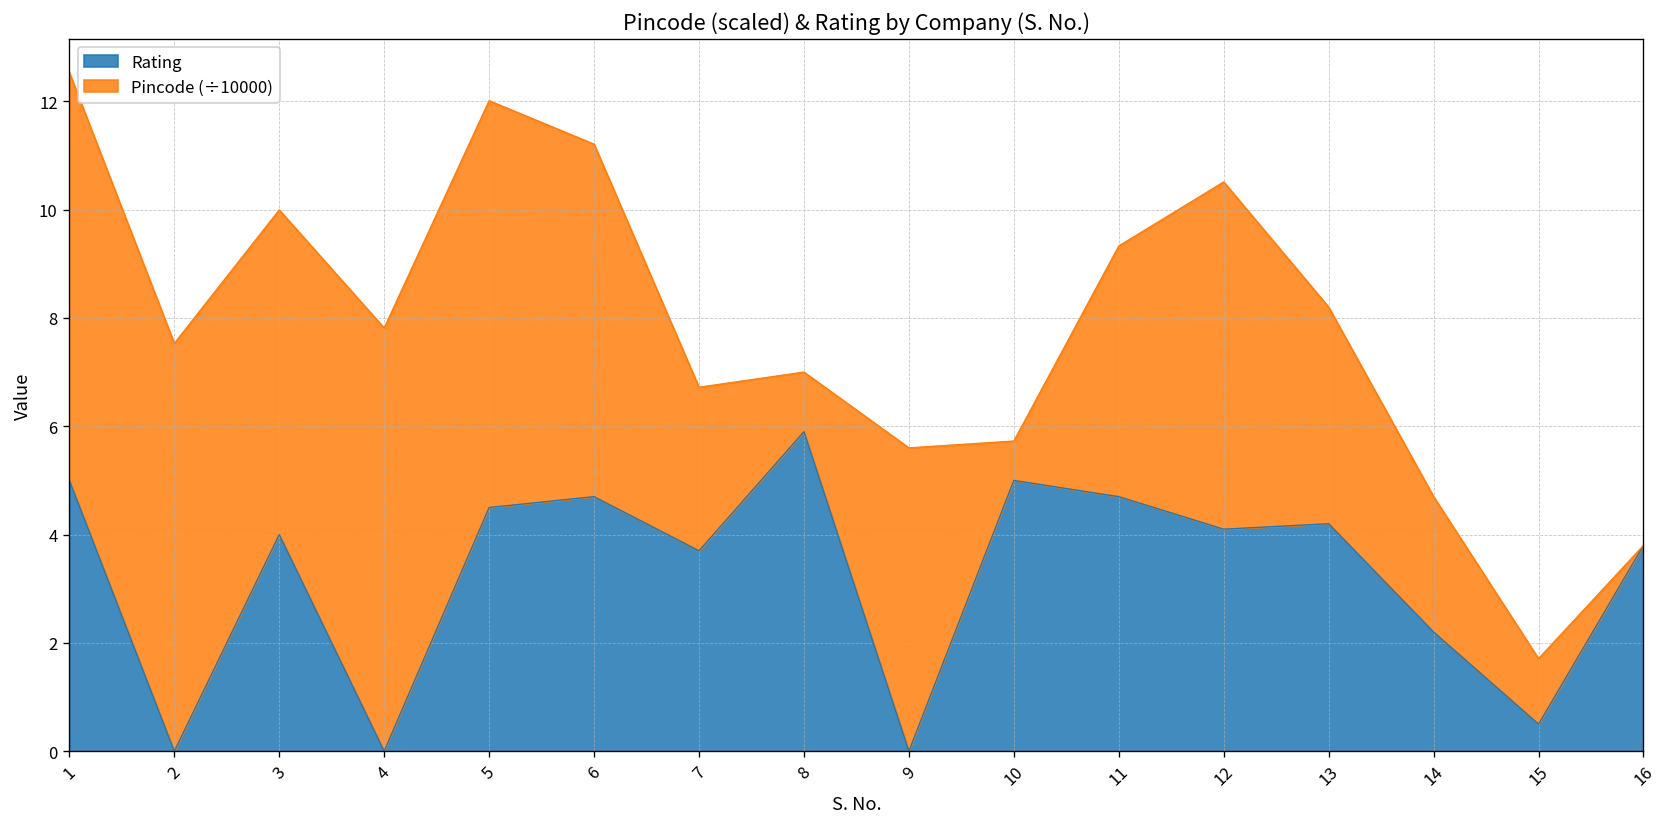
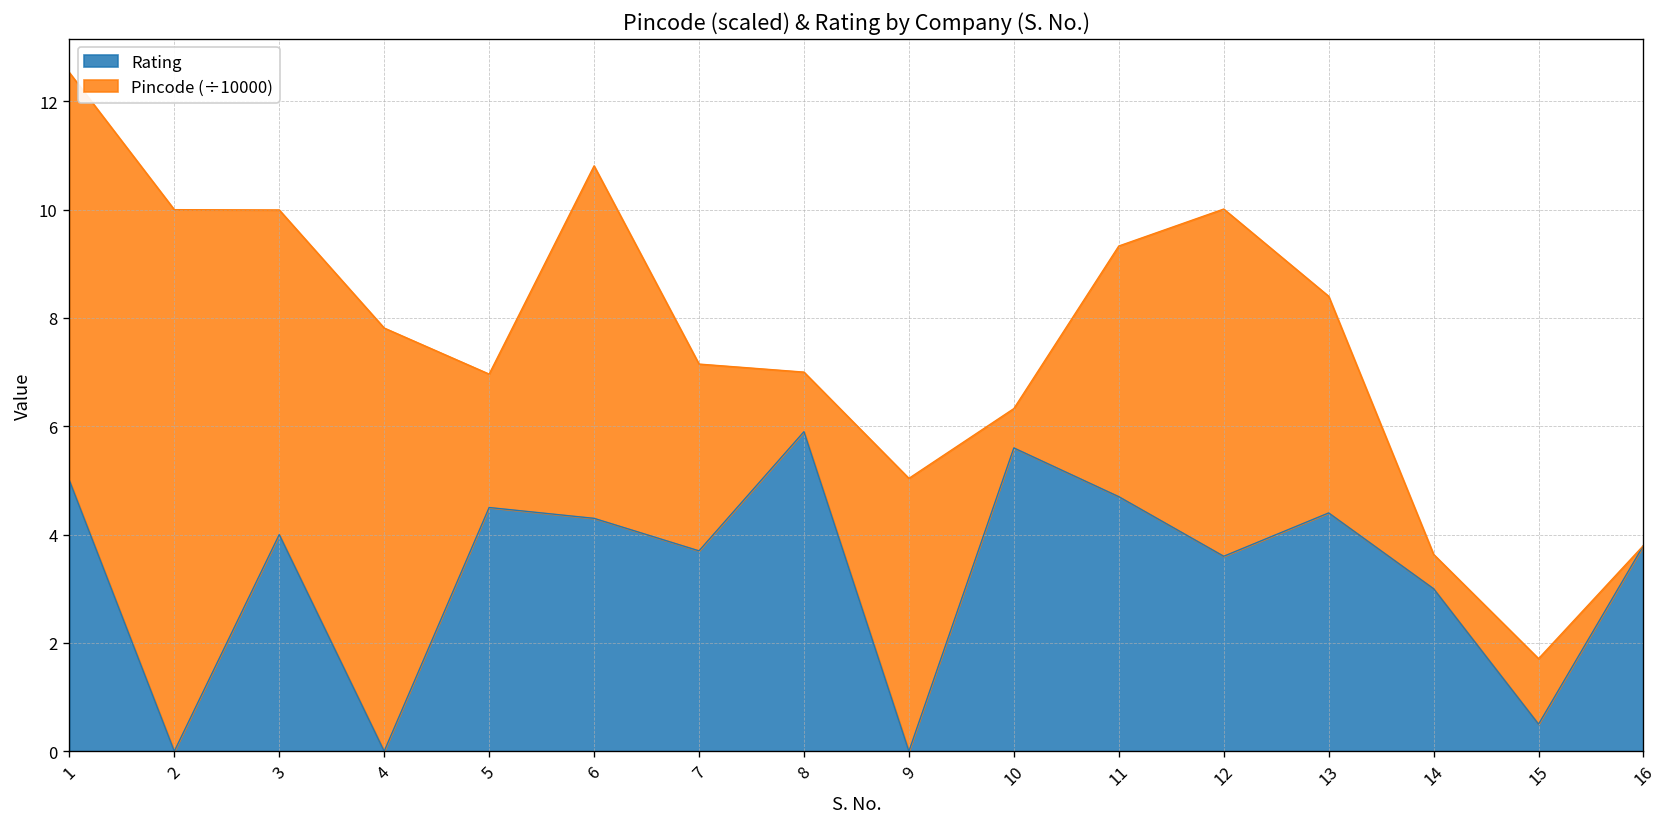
Pincode (÷10000), 2: 7.5 -> 10.0
Pincode (÷10000), 5: 7.5 -> 2.5
Rating, 6: 4.7 -> 4.3
Pincode (÷10000), 7: 3.0 -> 3.4
Pincode (÷10000), 9: 5.6 -> 5.0
Rating, 10: 5.0 -> 5.6
Rating, 12: 4.1 -> 3.6
Rating, 13: 4.2 -> 4.4
Rating, 14: 2.2 -> 3.0
Pincode (÷10000), 14: 2.5 -> 0.6
